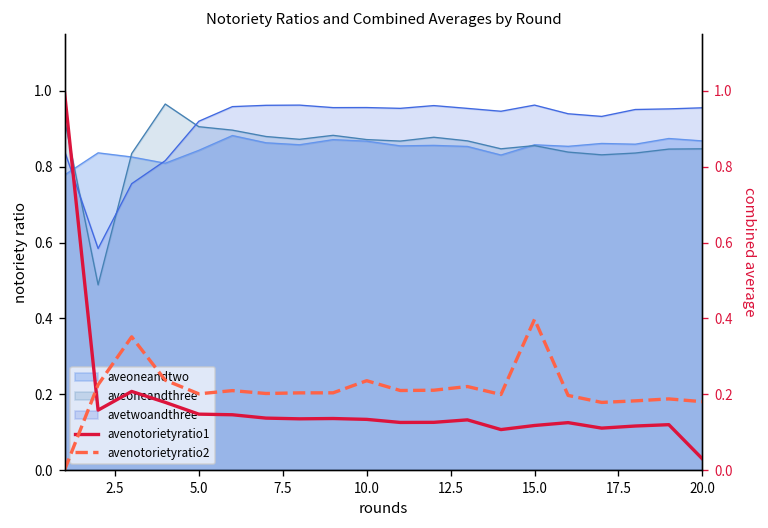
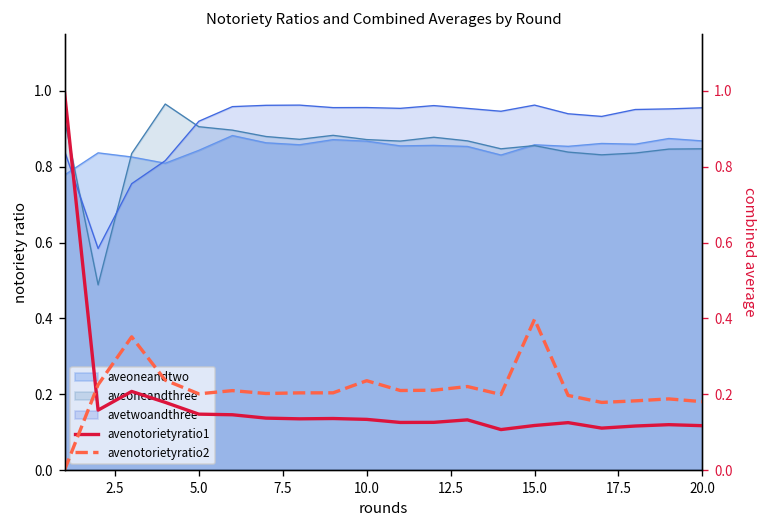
avenotorietyratio1, 20.0: 0.03 -> 0.12
